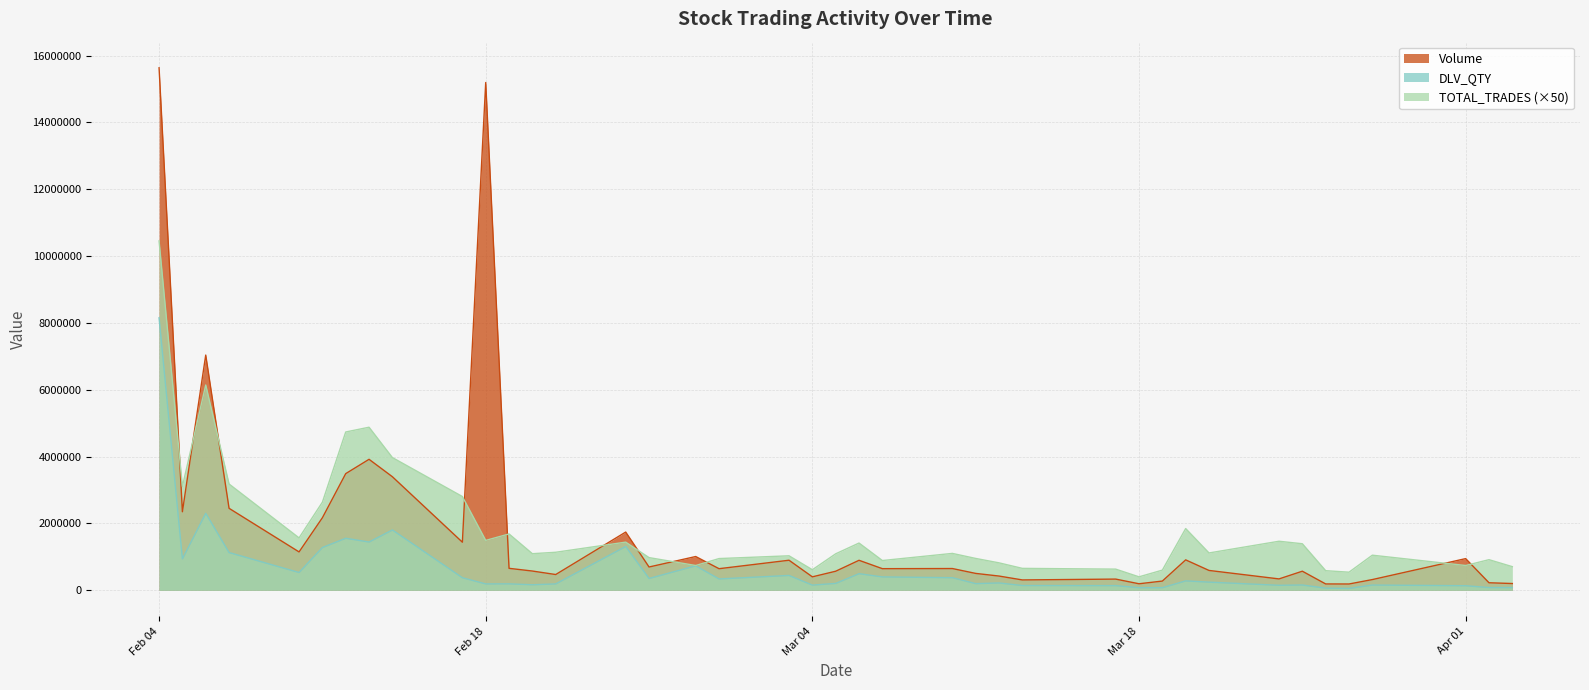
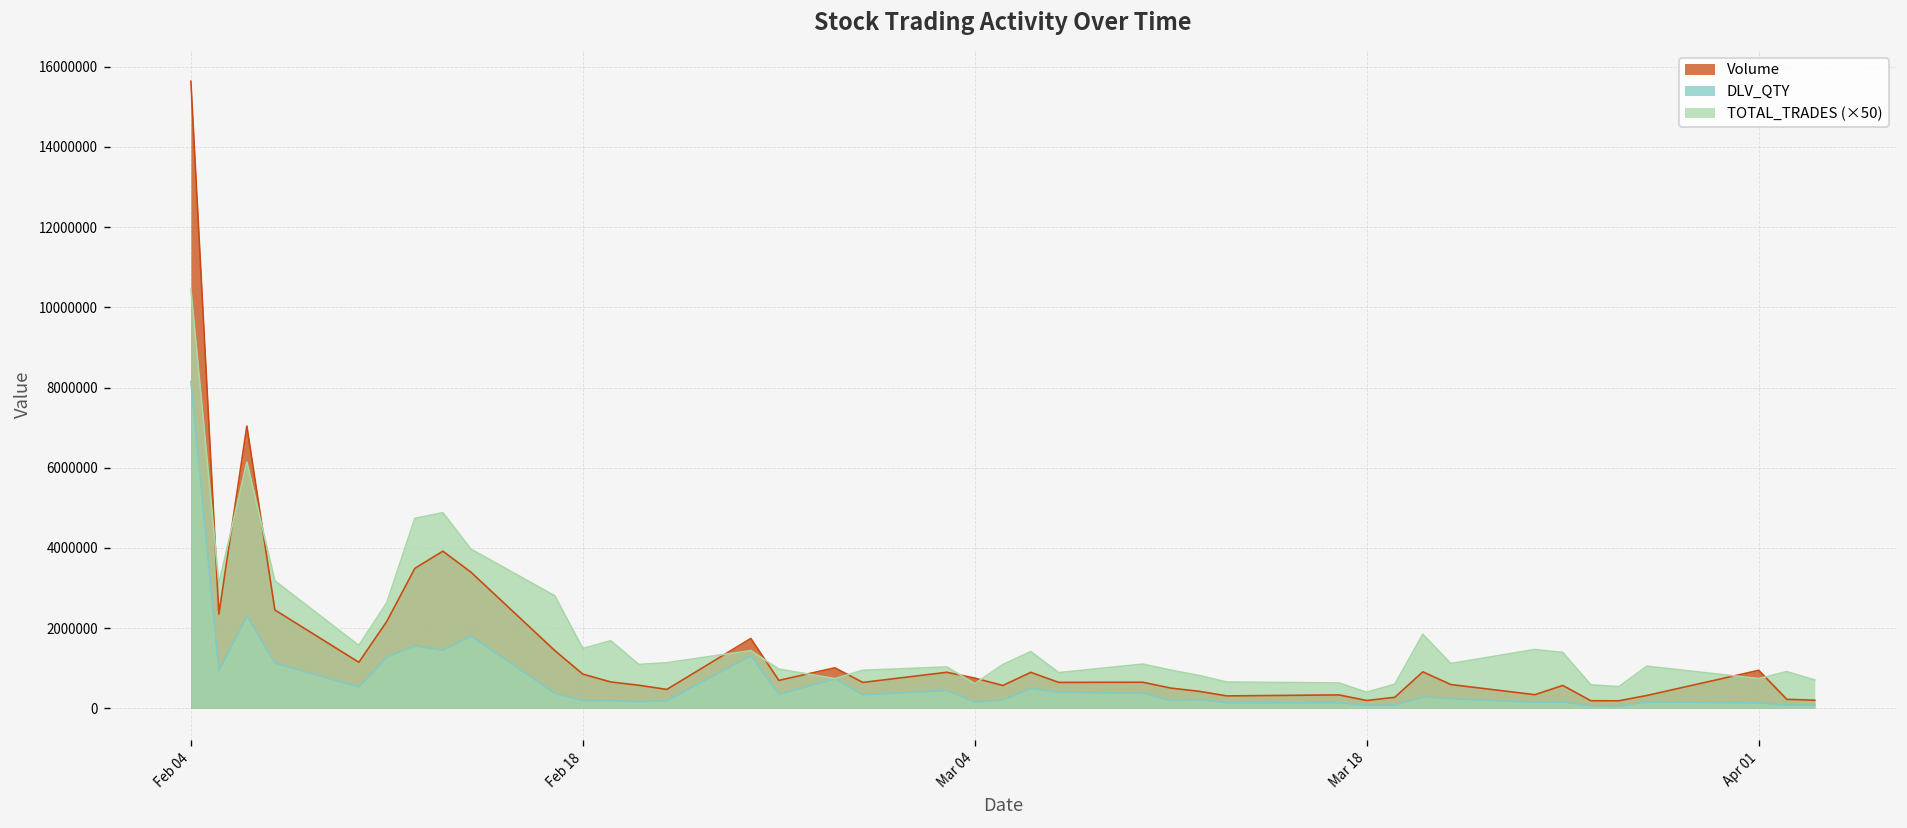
Volume, Feb 18: 15200000 -> 900000
Volume, Mar 04: 400000 -> 800000
